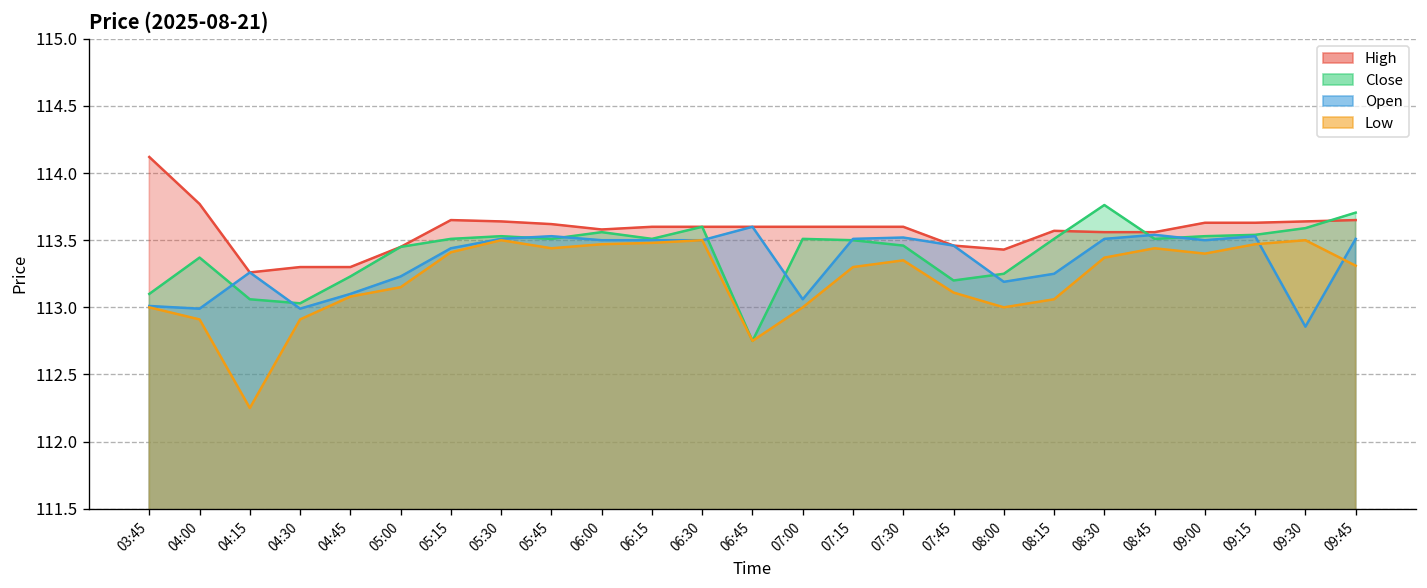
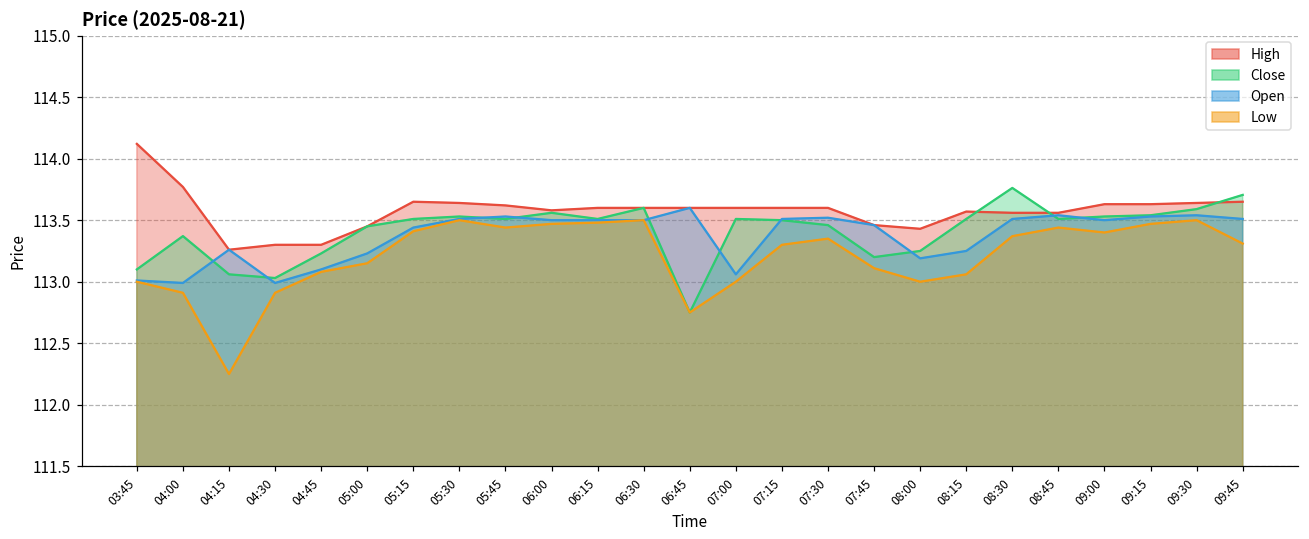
Open, 09:30: 112.86 -> 113.54
